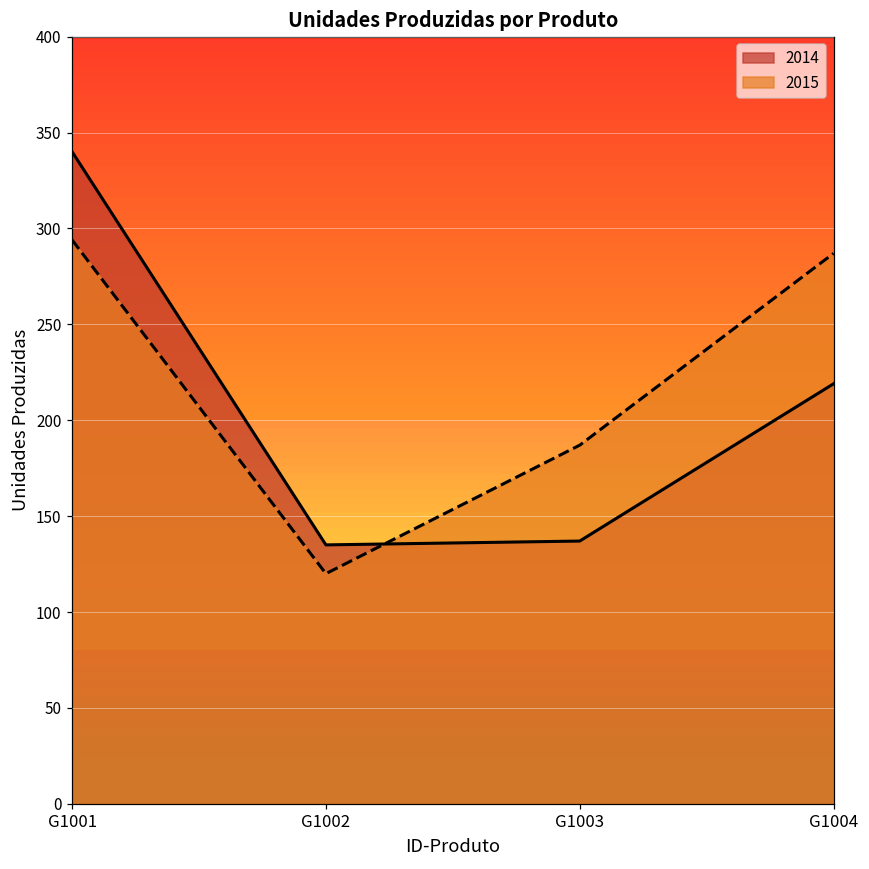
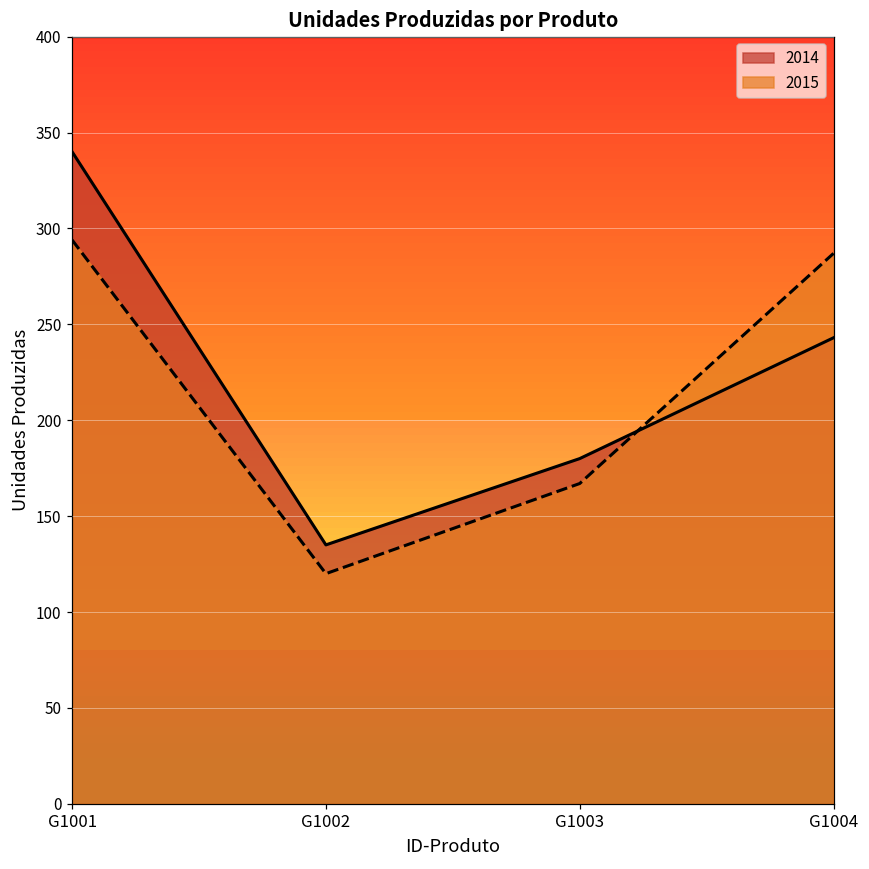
2014, G1003: 137 -> 180
2015, G1003: 187 -> 167
2014, G1004: 219 -> 243
